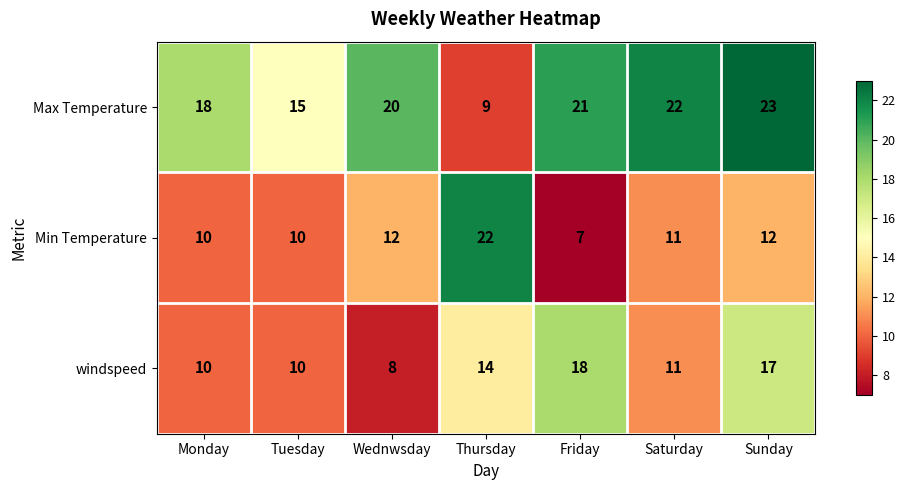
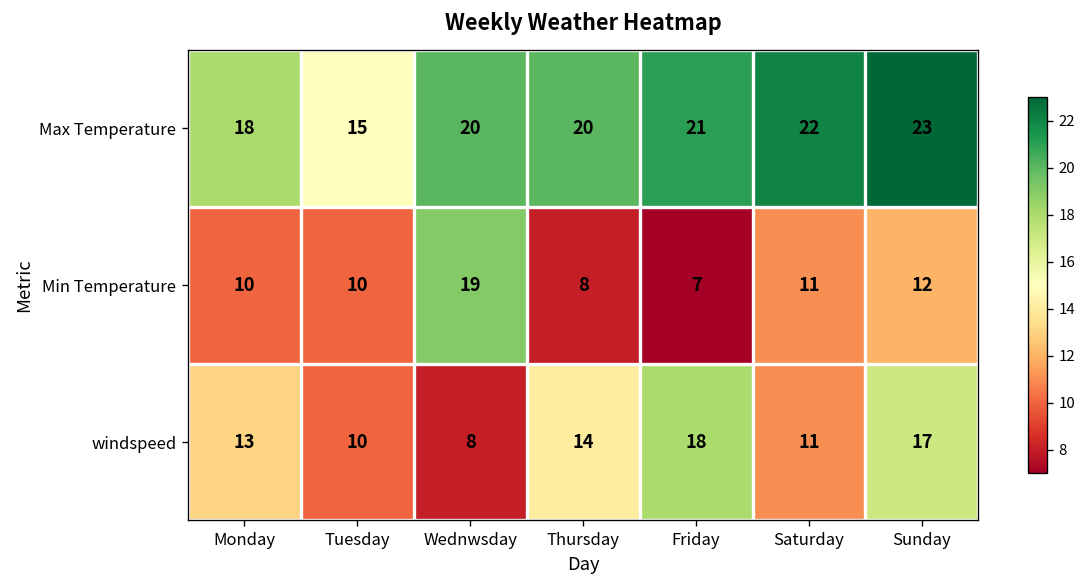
Max Temperature, Thursday: 9 -> 20
Min Temperature, Wednwsday: 12 -> 19
Min Temperature, Thursday: 22 -> 8
windspeed, Monday: 10 -> 13
